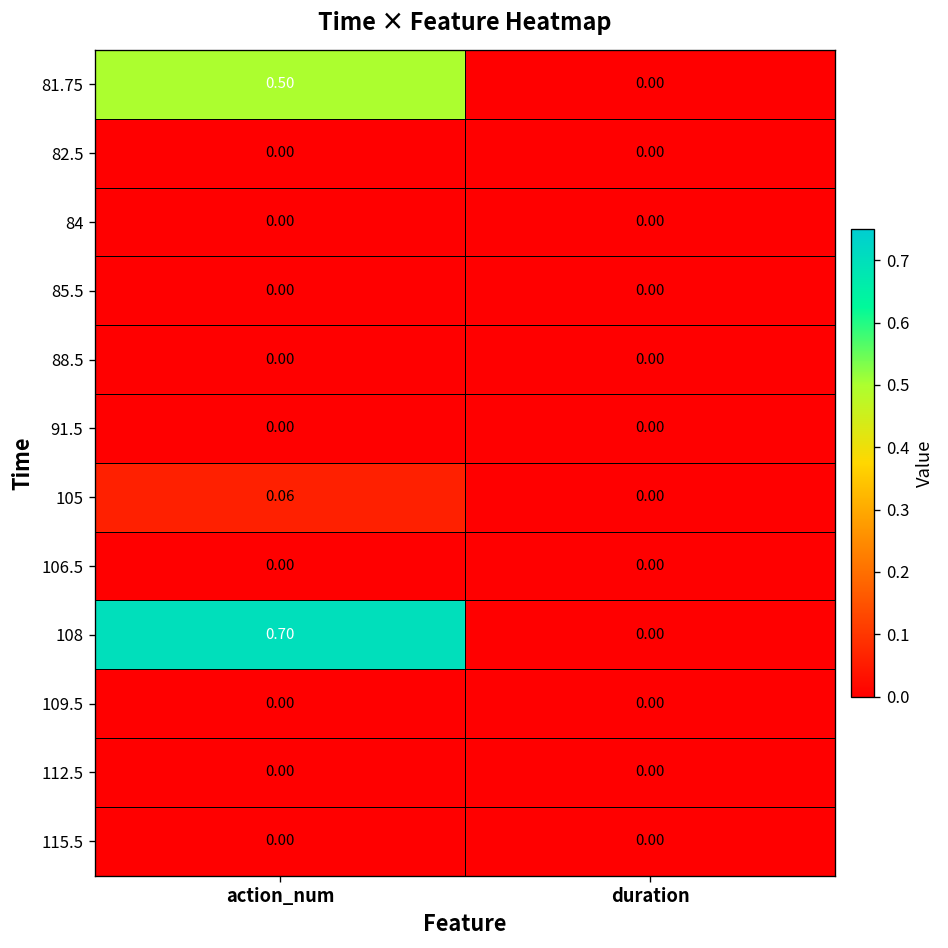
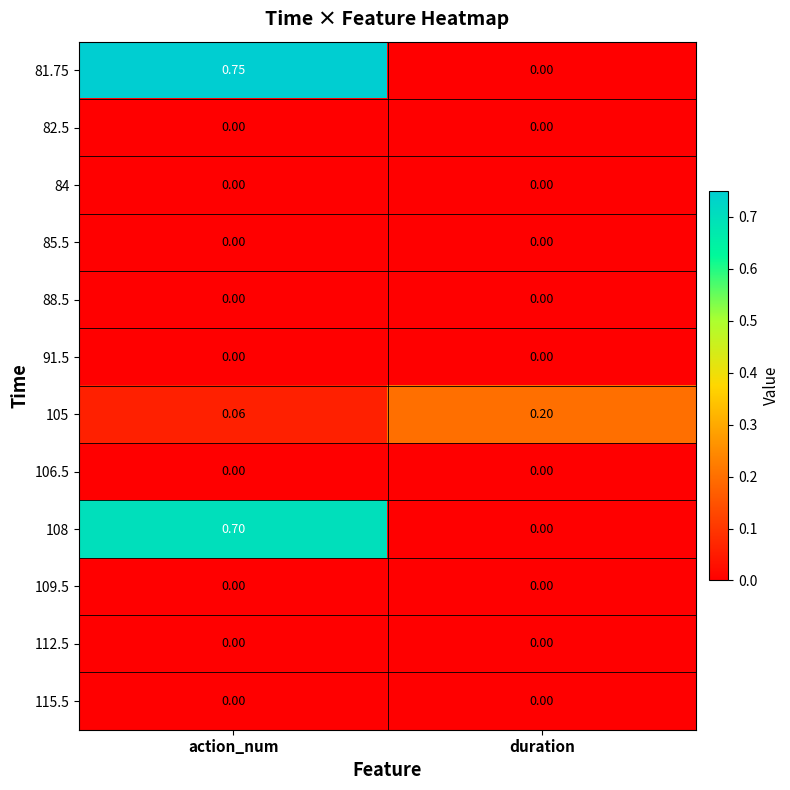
81.75, action_num: 0.50 -> 0.75
105, duration: 0.00 -> 0.20
